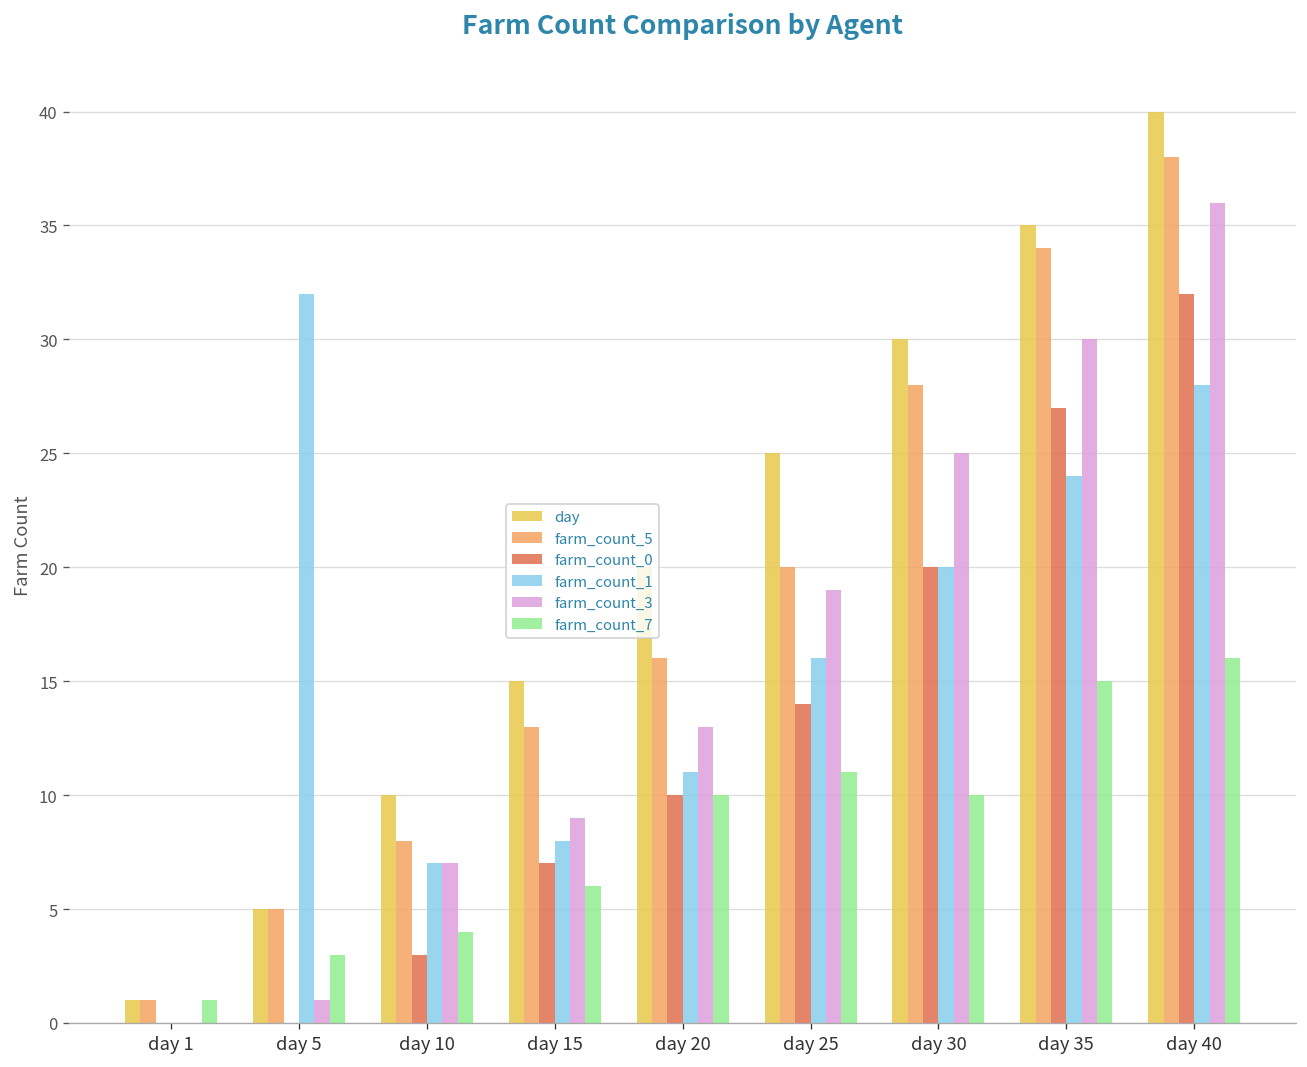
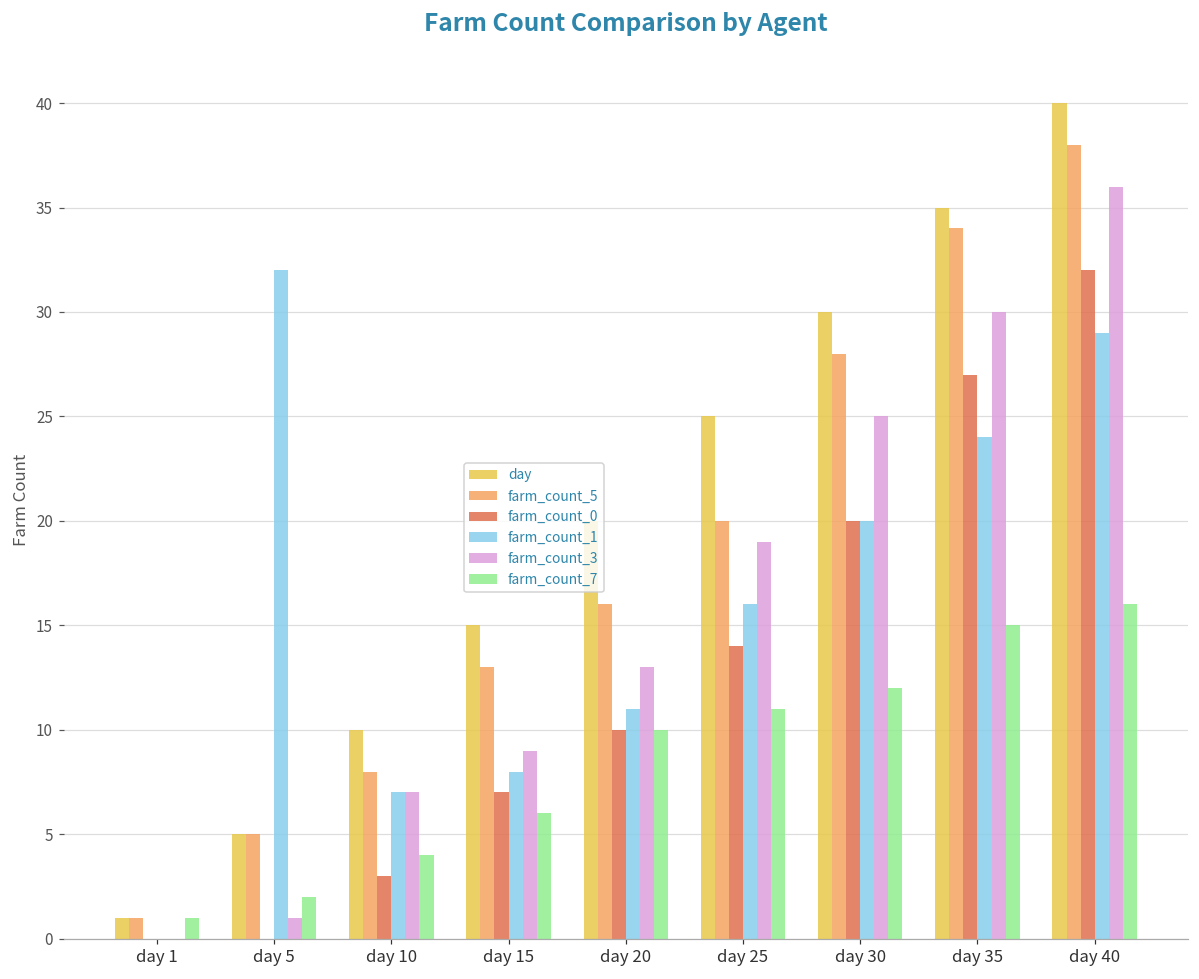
farm_count_7, day 5: 3 -> 2
farm_count_7, day 30: 10 -> 12
farm_count_1, day 40: 28 -> 29
